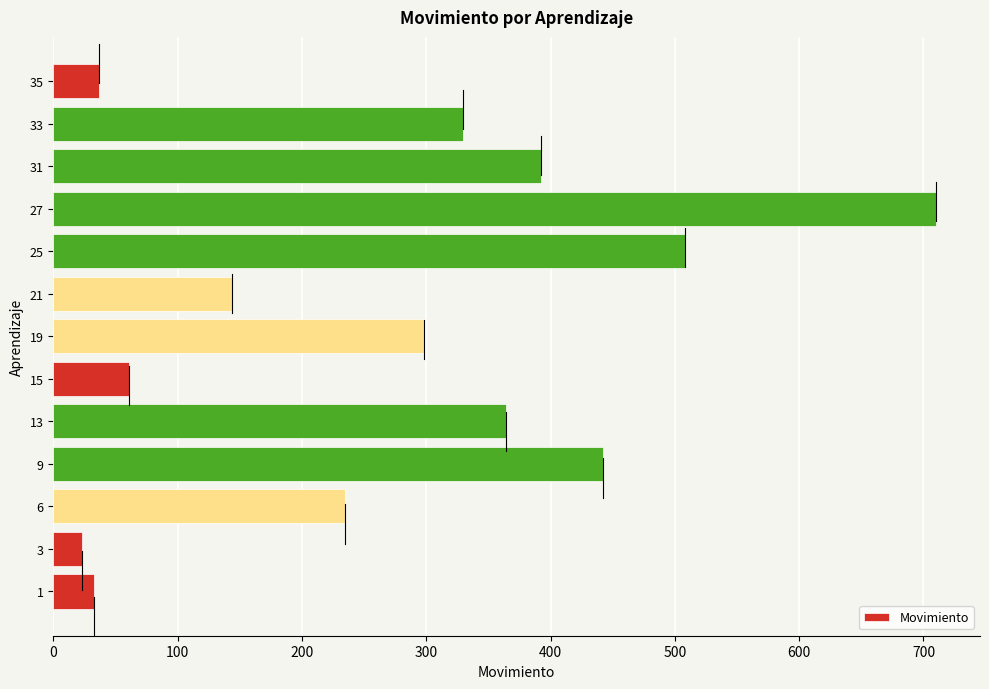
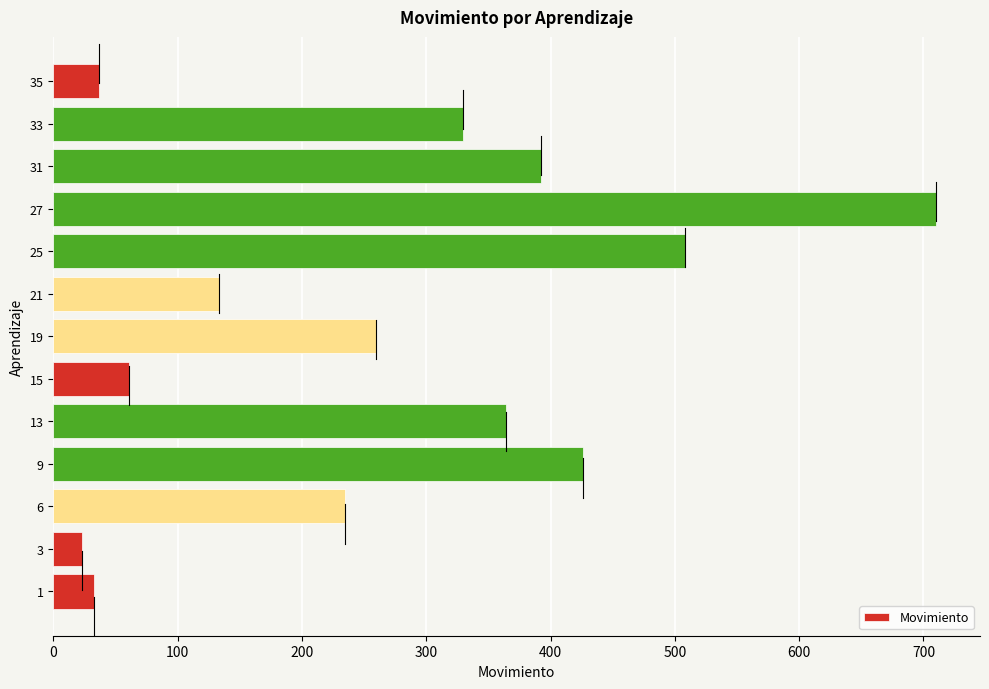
21: 144 -> 133
19: 298 -> 260
9: 442 -> 426
